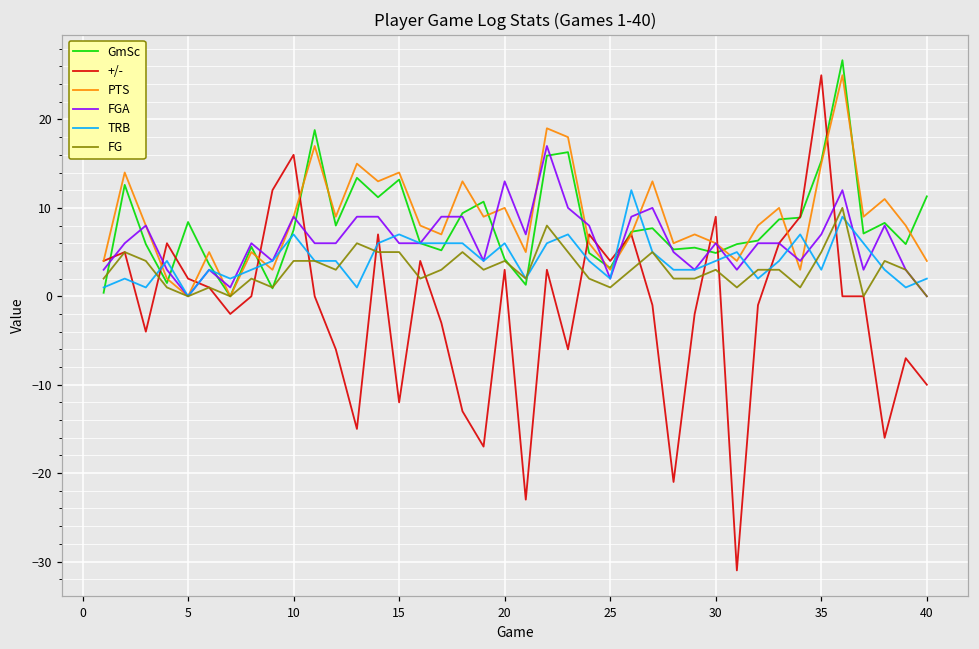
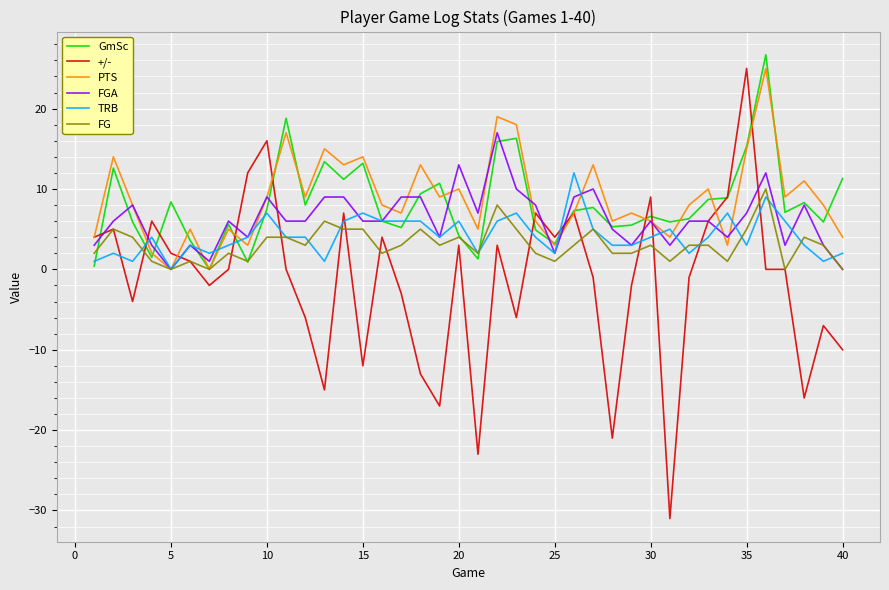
GmSc, 30: 5 -> 7
